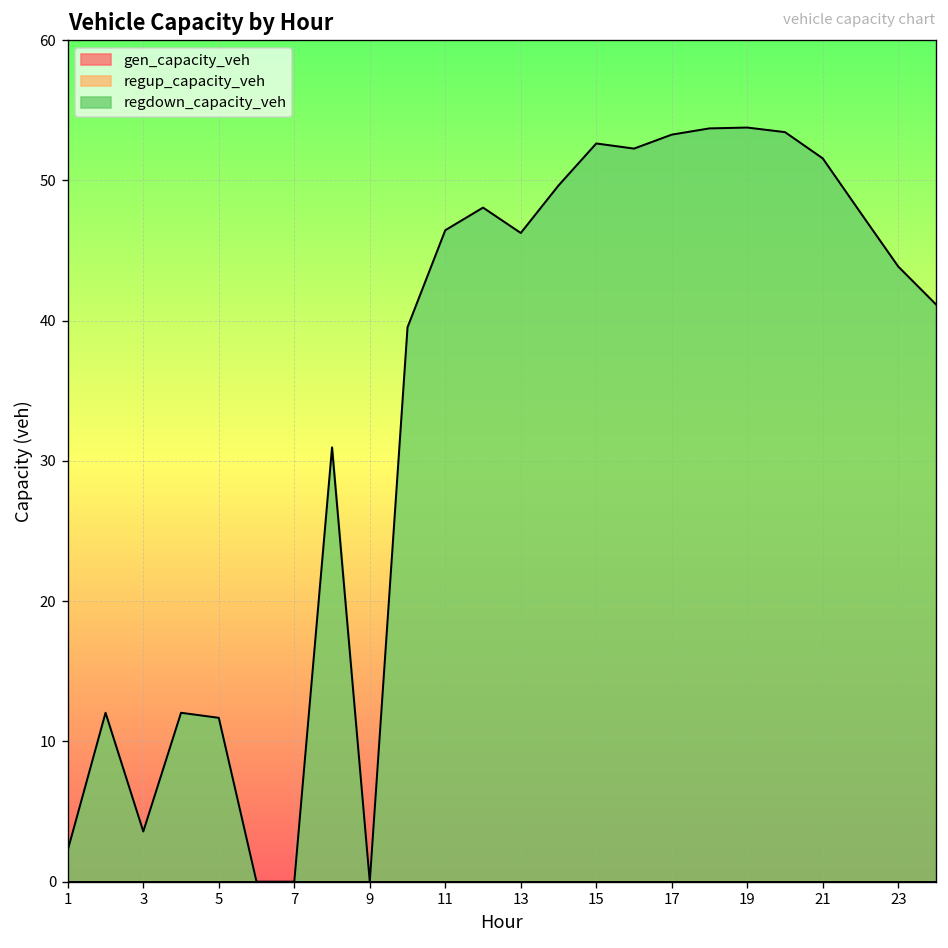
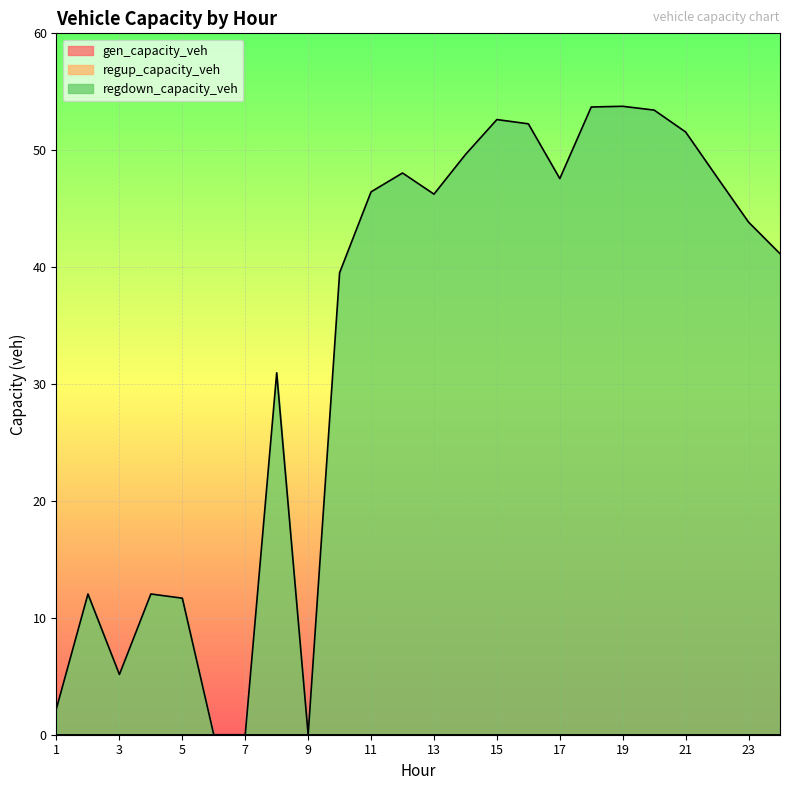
regdown_capacity_veh, 3: 3.6 -> 5.2
regdown_capacity_veh, 17: 53.3 -> 47.6
